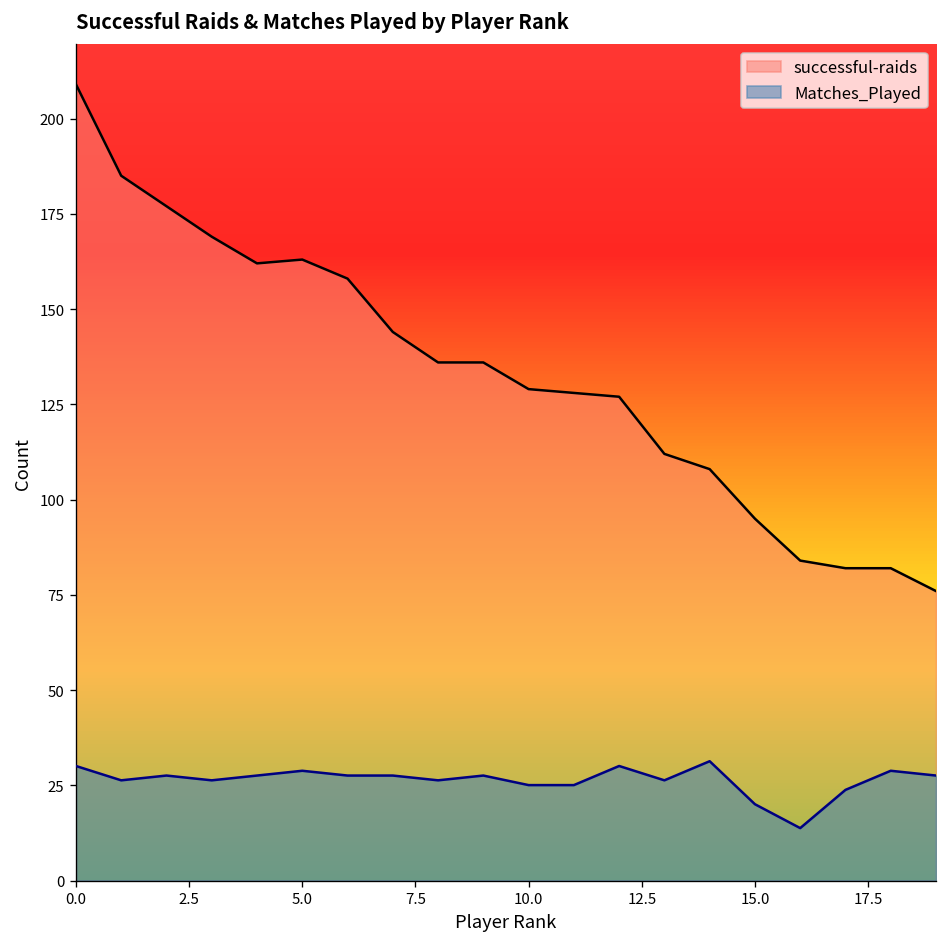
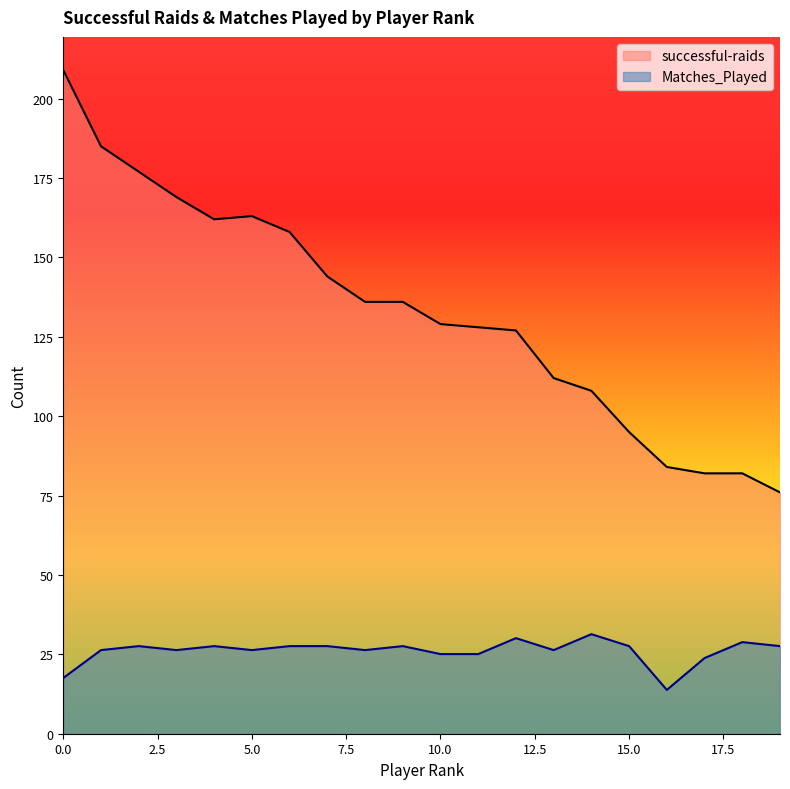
Matches_Played, 0.0: 30 -> 18
Matches_Played, 5.0: 29 -> 26
Matches_Played, 15.0: 20 -> 28
